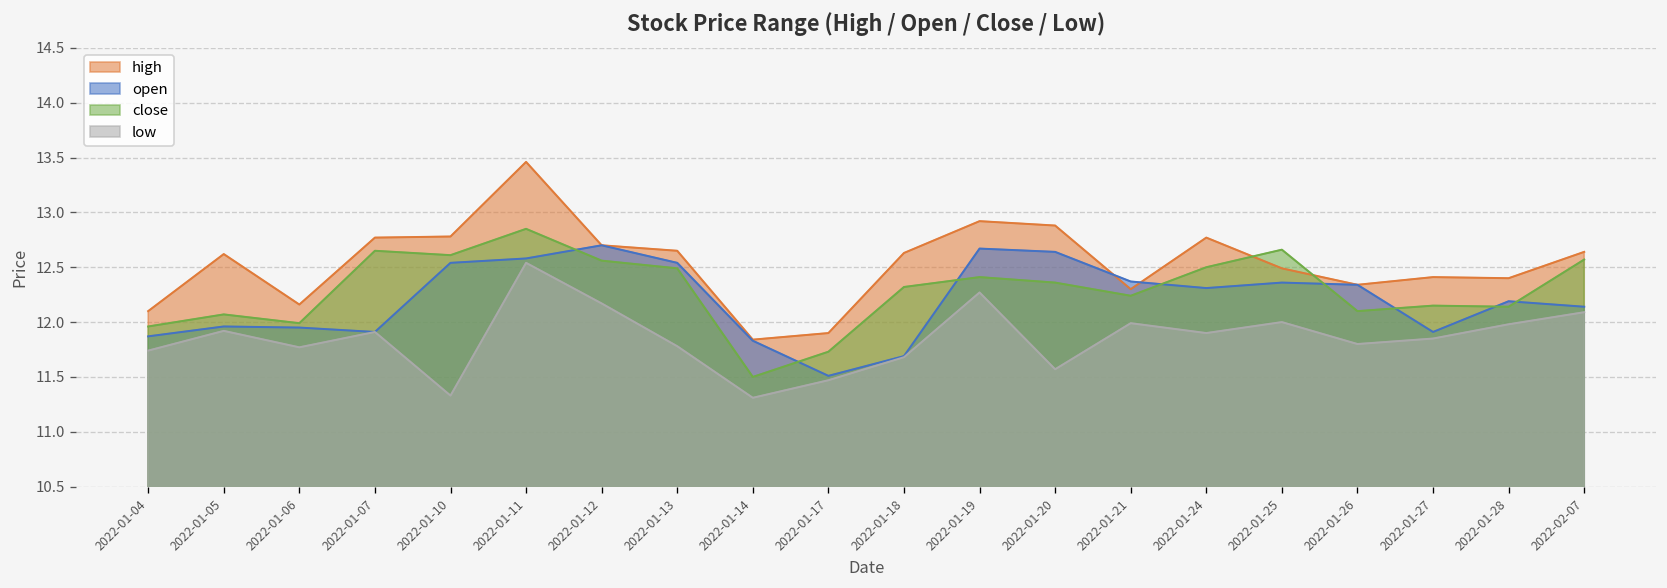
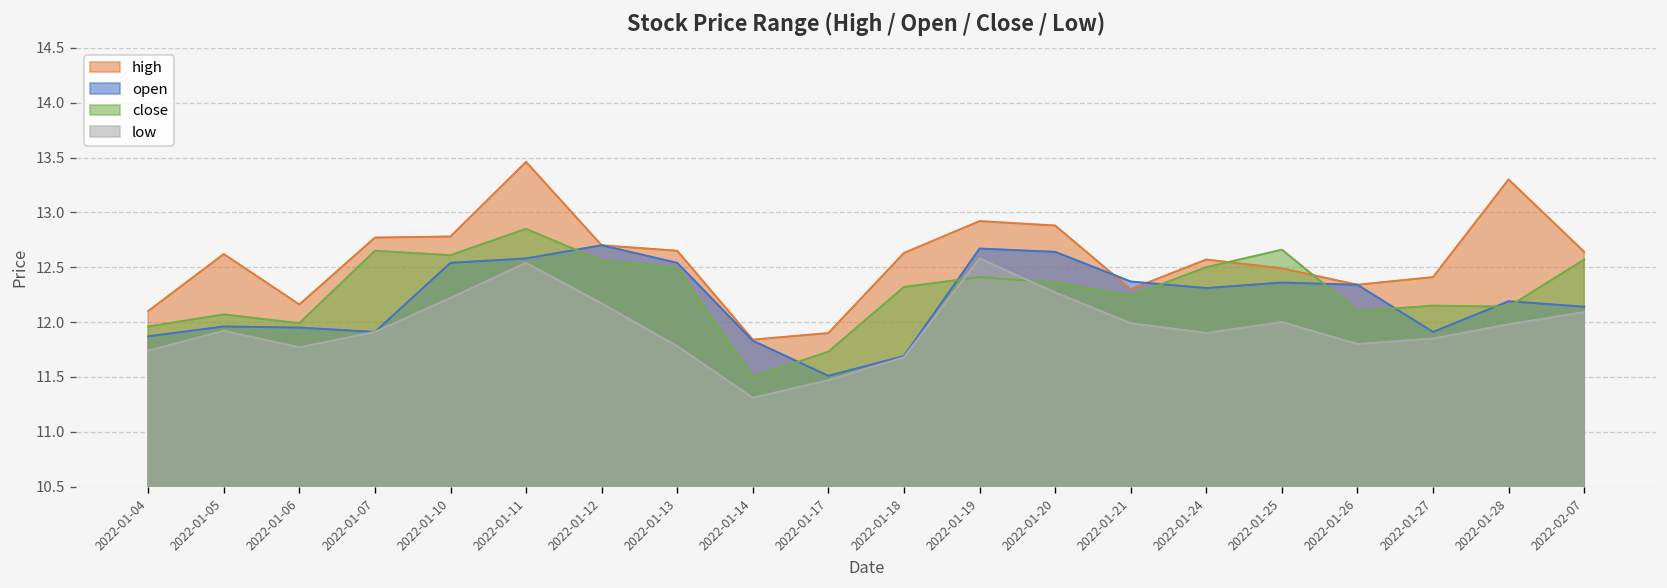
low, 2022-01-10: 11.3 -> 12.2
low, 2022-01-19: 12.3 -> 12.6
low, 2022-01-20: 11.6 -> 12.3
high, 2022-01-24: 12.8 -> 12.6
high, 2022-01-28: 12.4 -> 13.3
